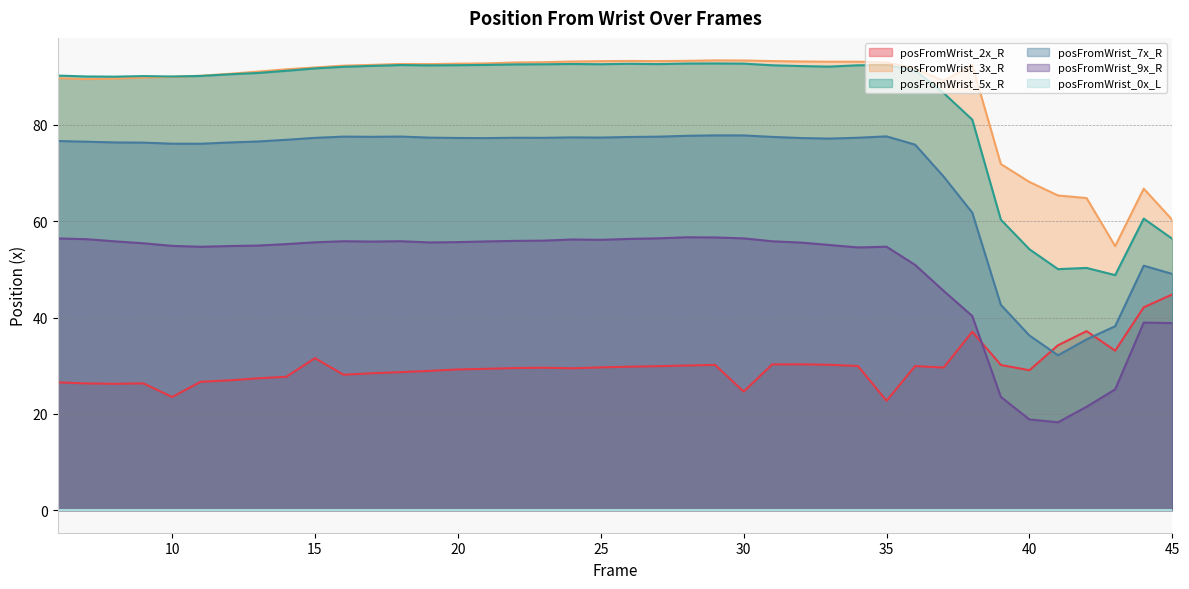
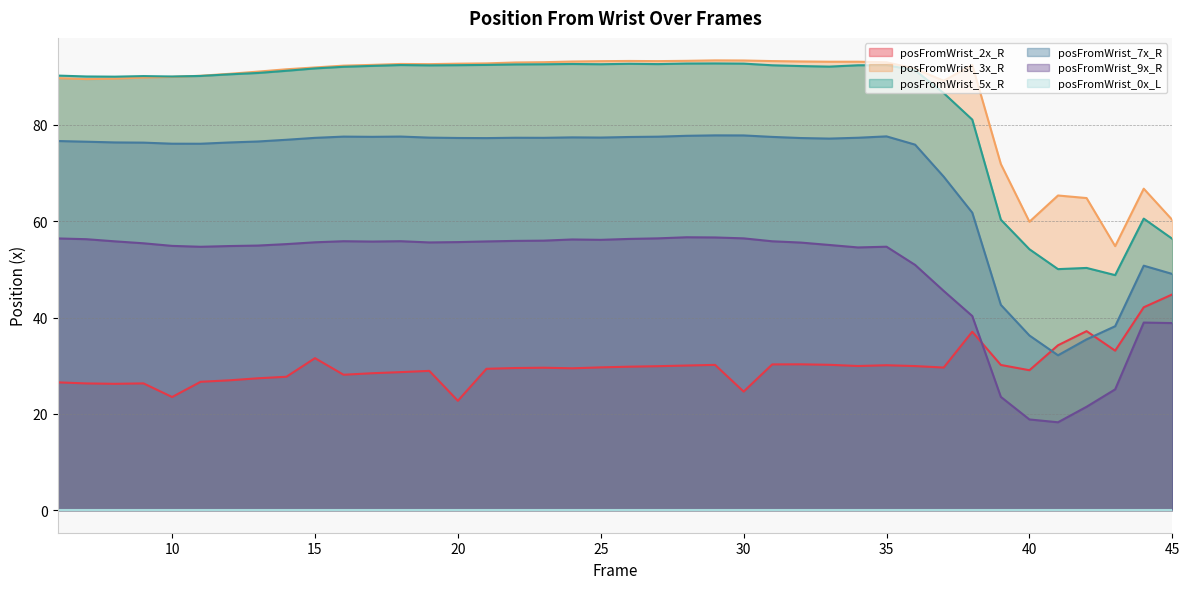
posFromWrist_2x_R, 20: 29 -> 23
posFromWrist_2x_R, 35: 23 -> 30
posFromWrist_3x_R, 40: 68 -> 60
